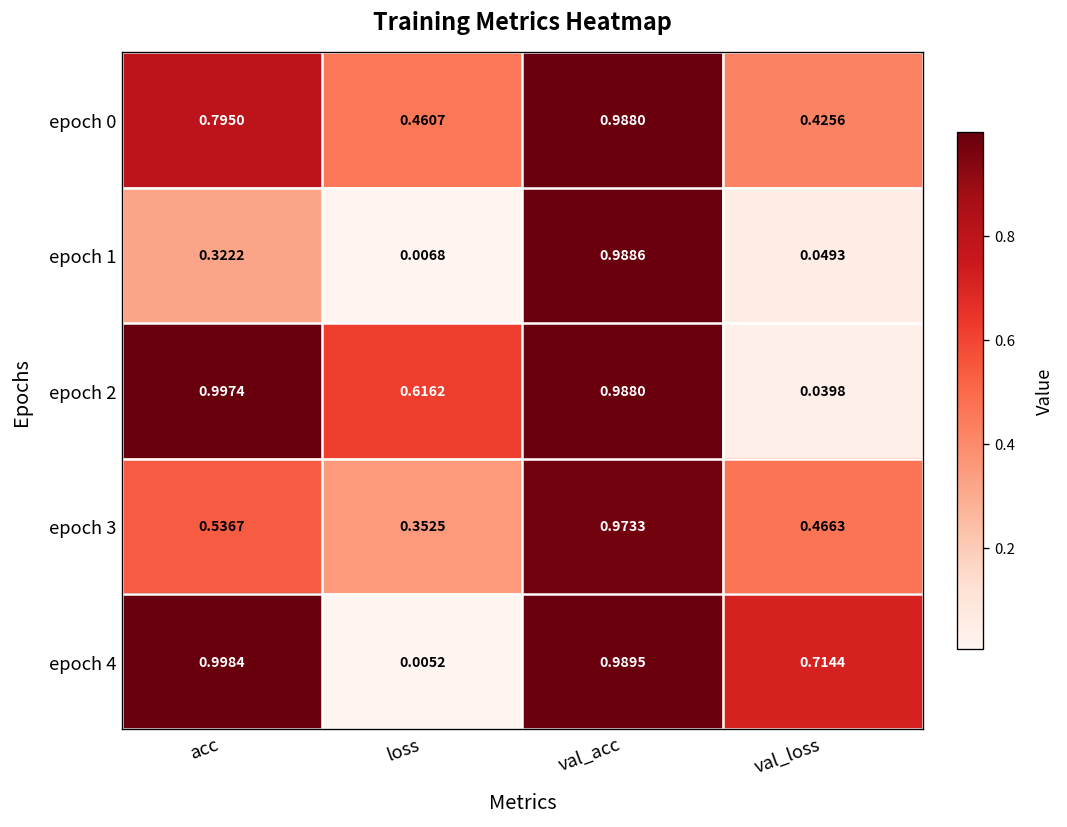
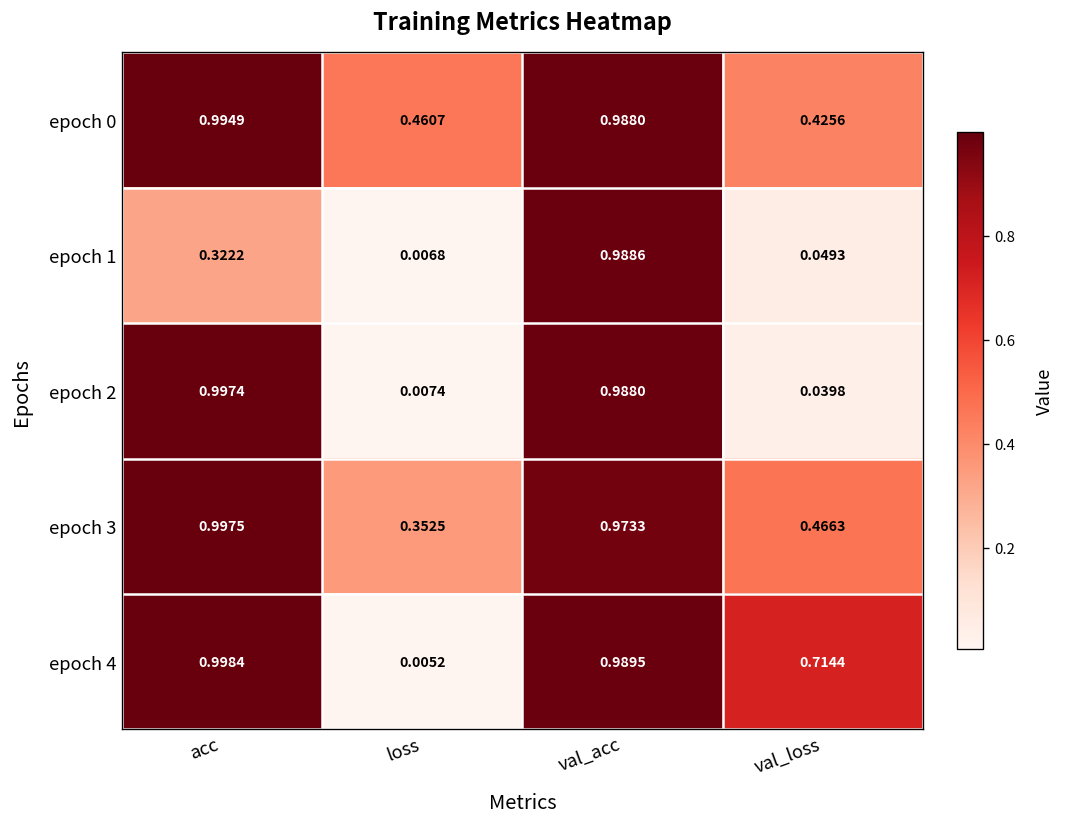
epoch 0, acc: 0.7950 -> 0.9949
epoch 2, loss: 0.6162 -> 0.0074
epoch 3, acc: 0.5367 -> 0.9975
